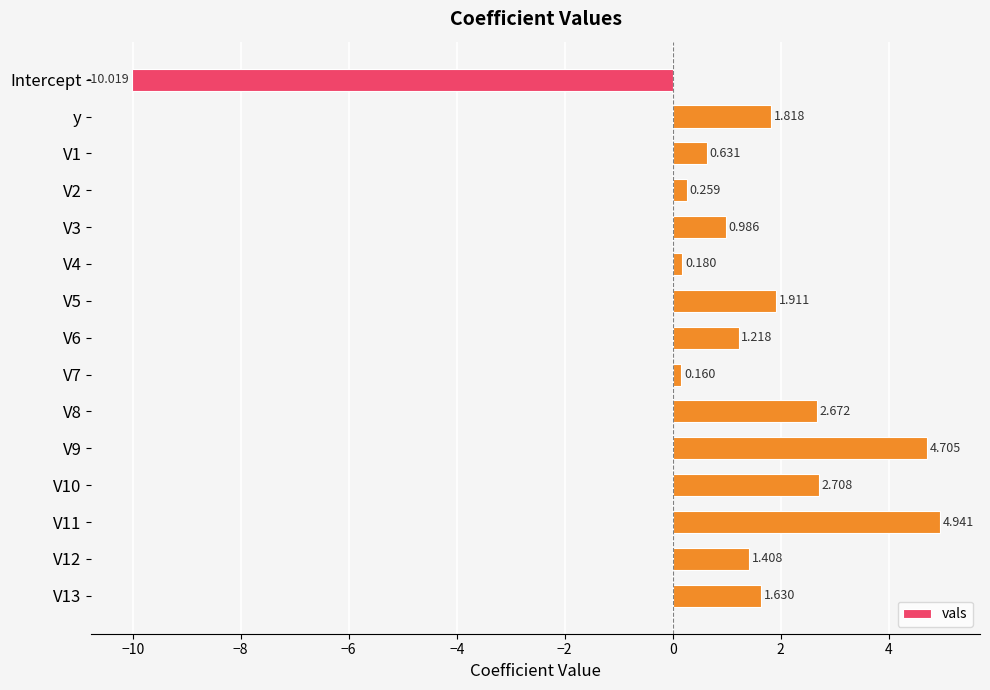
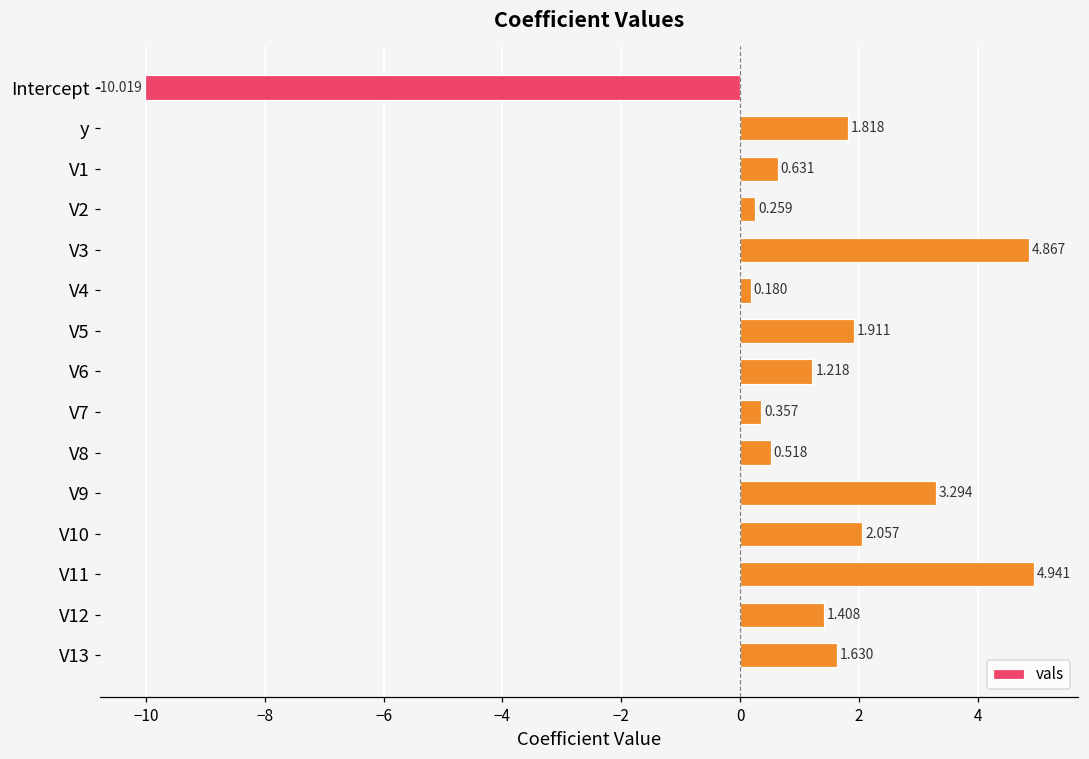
V3: 0.986 -> 4.867
V7: 0.160 -> 0.357
V8: 2.672 -> 0.518
V9: 4.705 -> 3.294
V10: 2.708 -> 2.057
